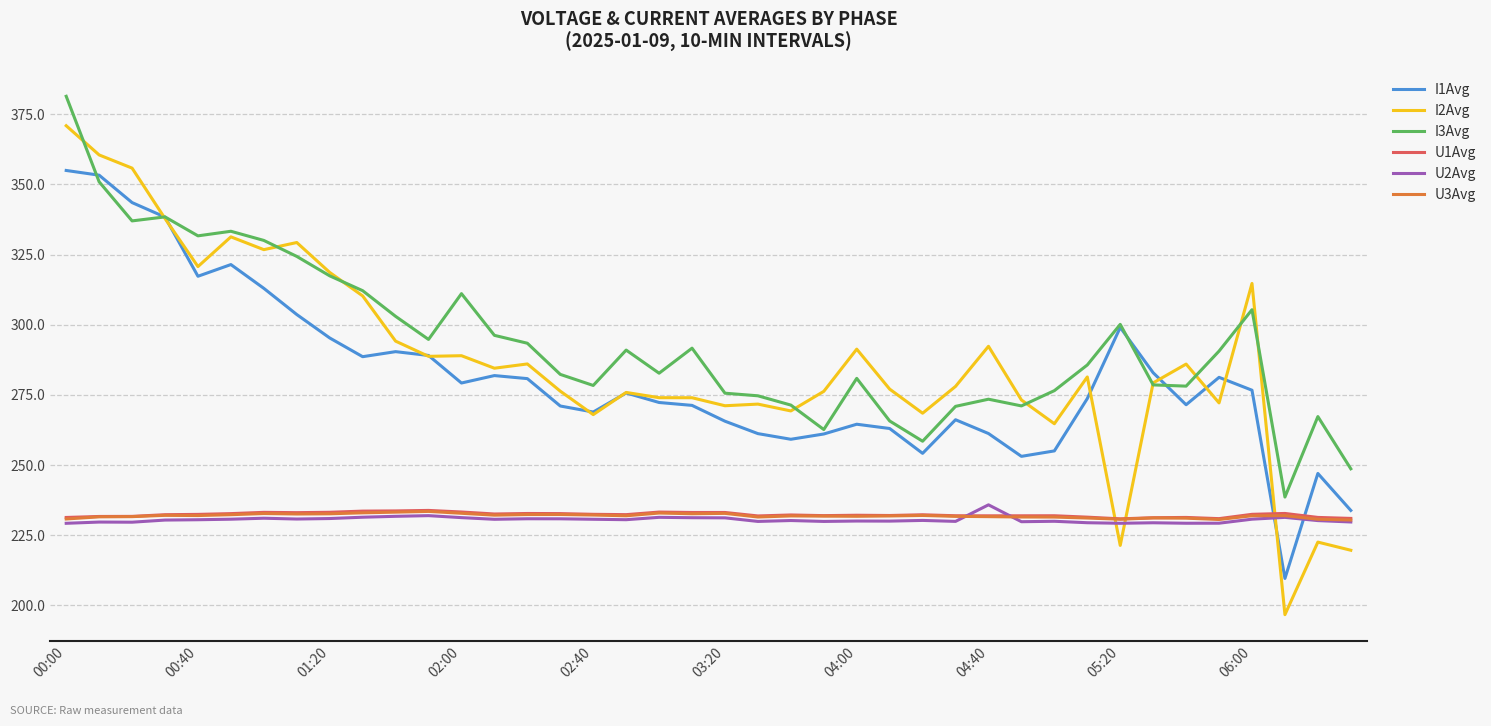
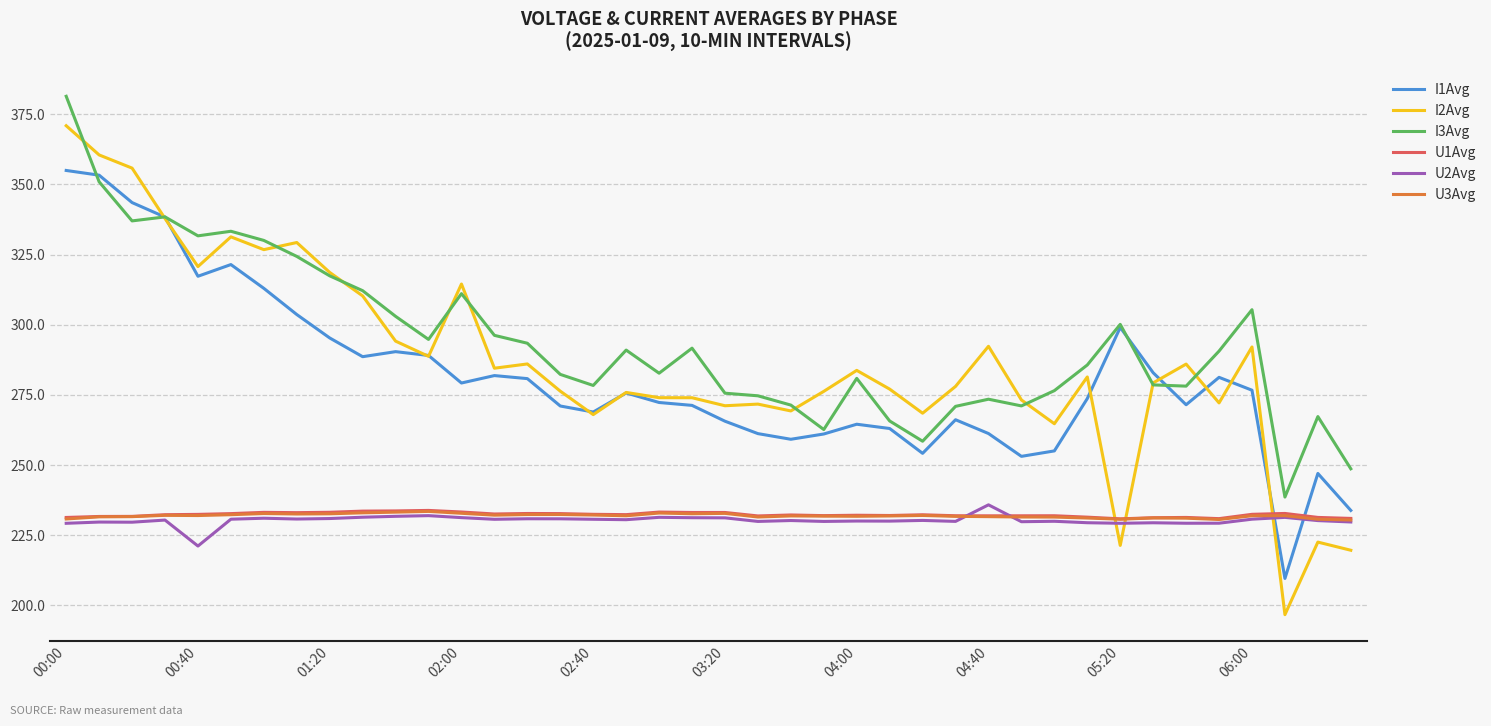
U2Avg, 00:40: 231 -> 221
I2Avg, 02:00: 289 -> 315
I2Avg, 04:00: 291 -> 284
I2Avg, 06:00: 315 -> 292
